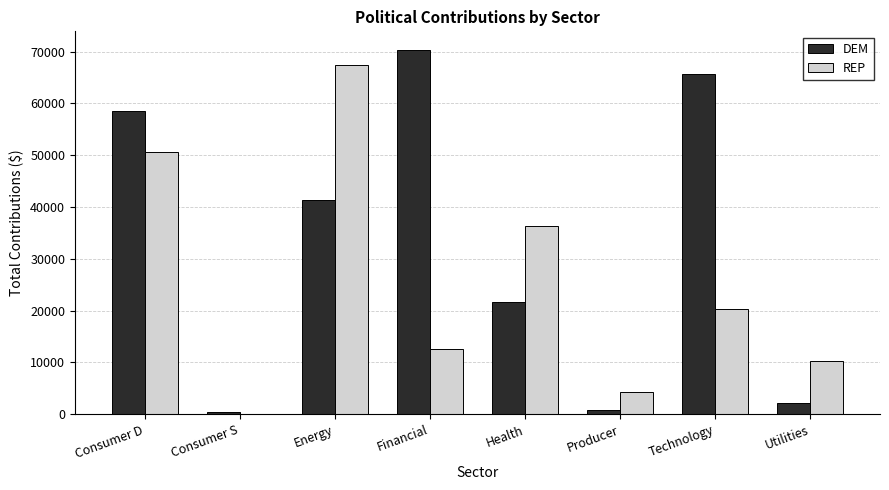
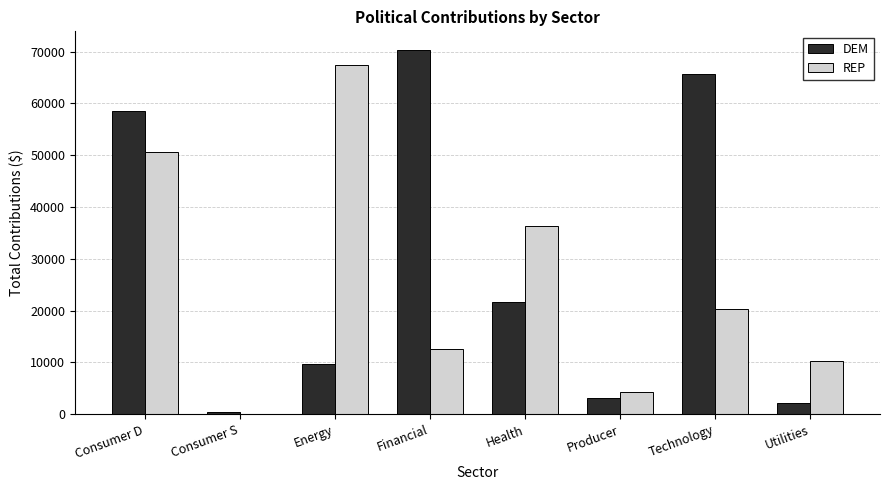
DEM, Energy: 41000 -> 10000
DEM, Producer: 1000 -> 3000
